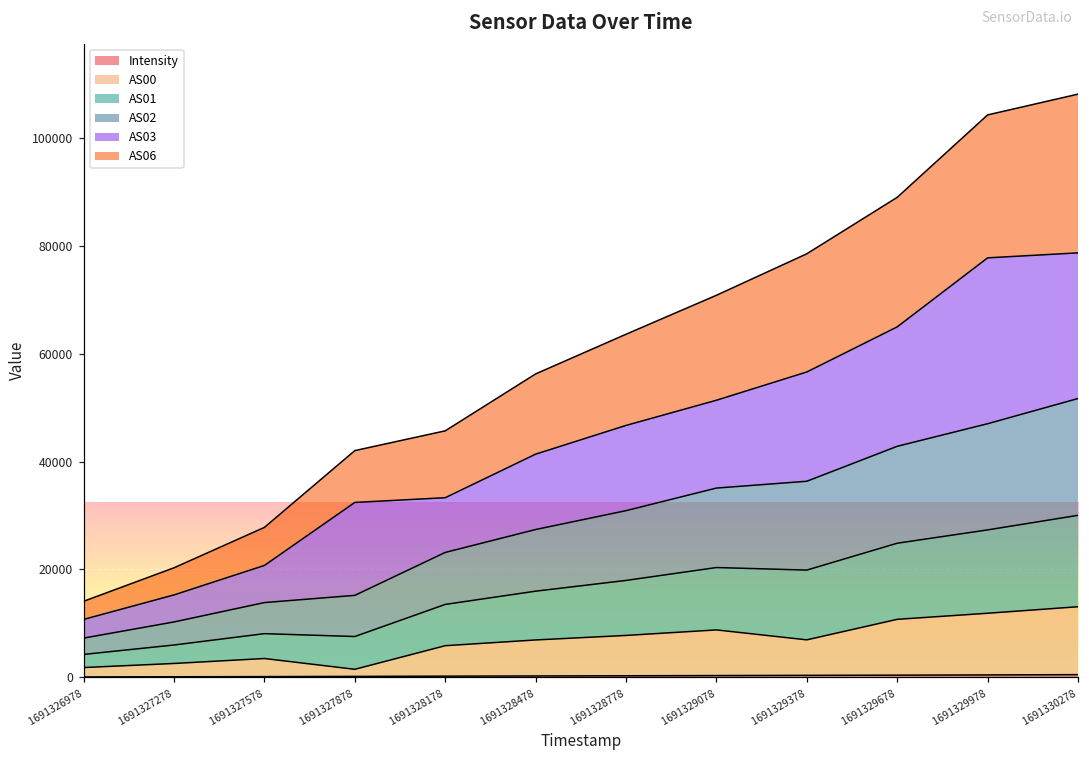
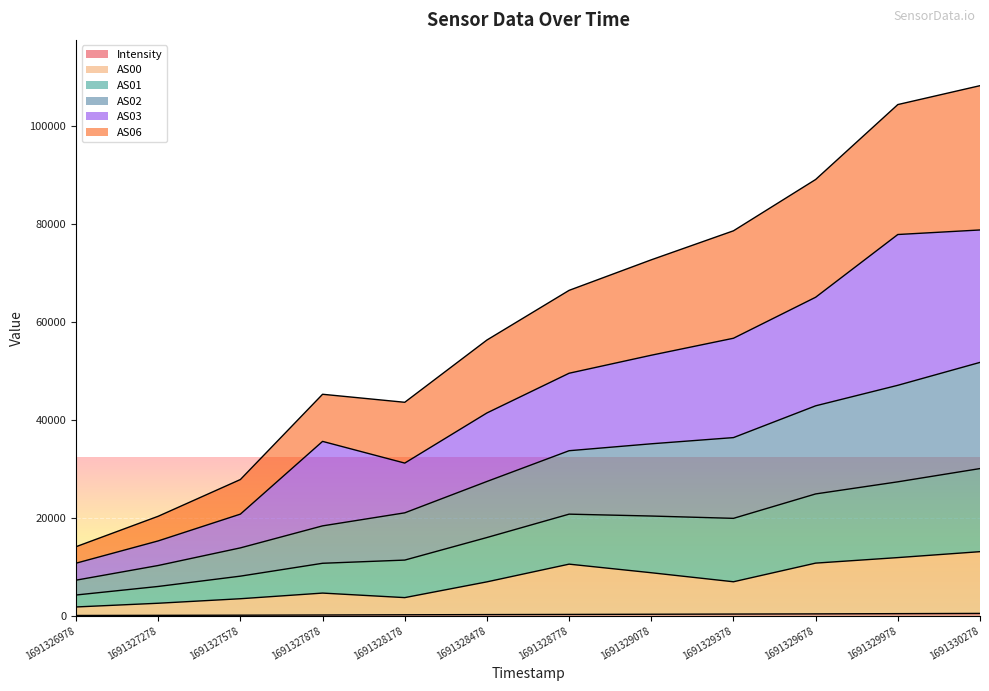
AS00, 1691327878: 1000 -> 4000
AS00, 1691328178: 6000 -> 4000
AS00, 1691328778: 7000 -> 10000
AS03, 1691329078: 16000 -> 18000
